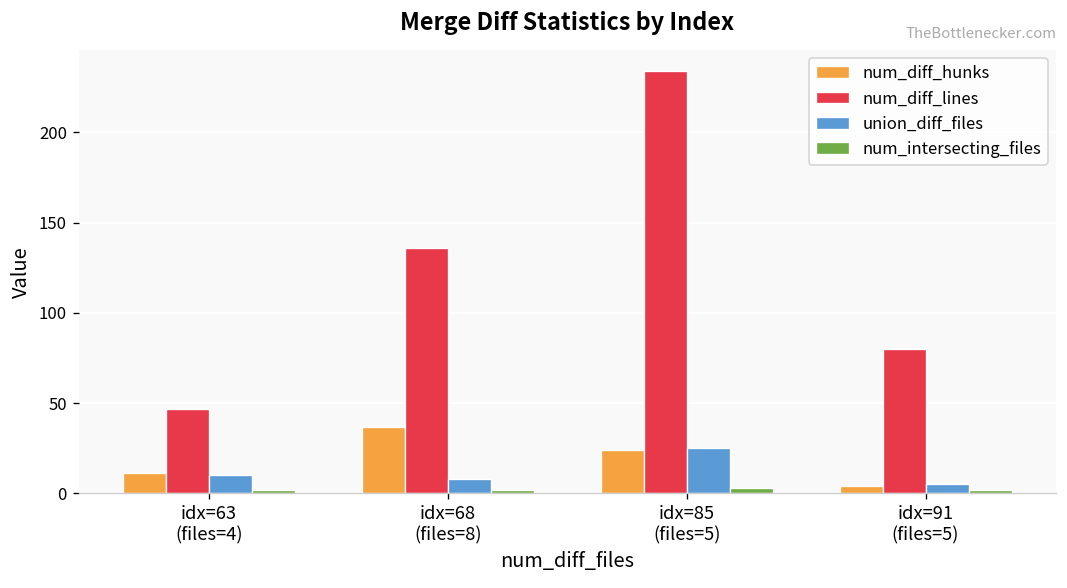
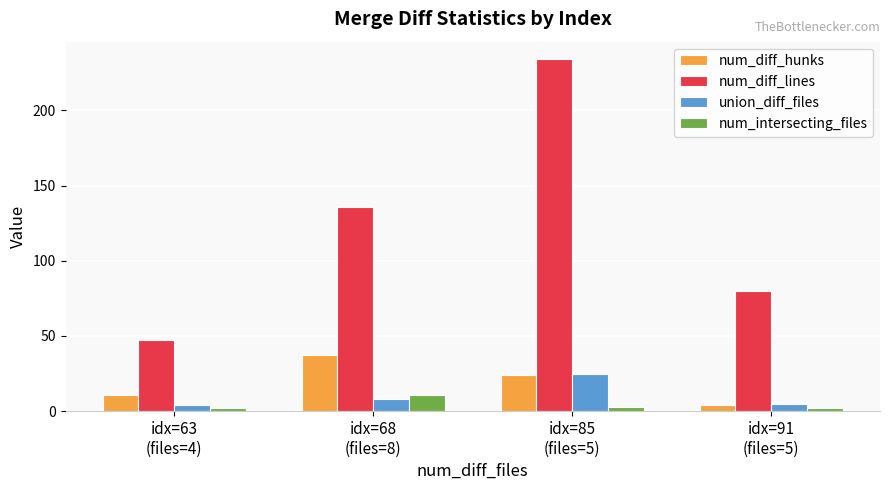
union_diff_files, idx=63 (files=4): 10 -> 4
num_intersecting_files, idx=68 (files=8): 2 -> 11
